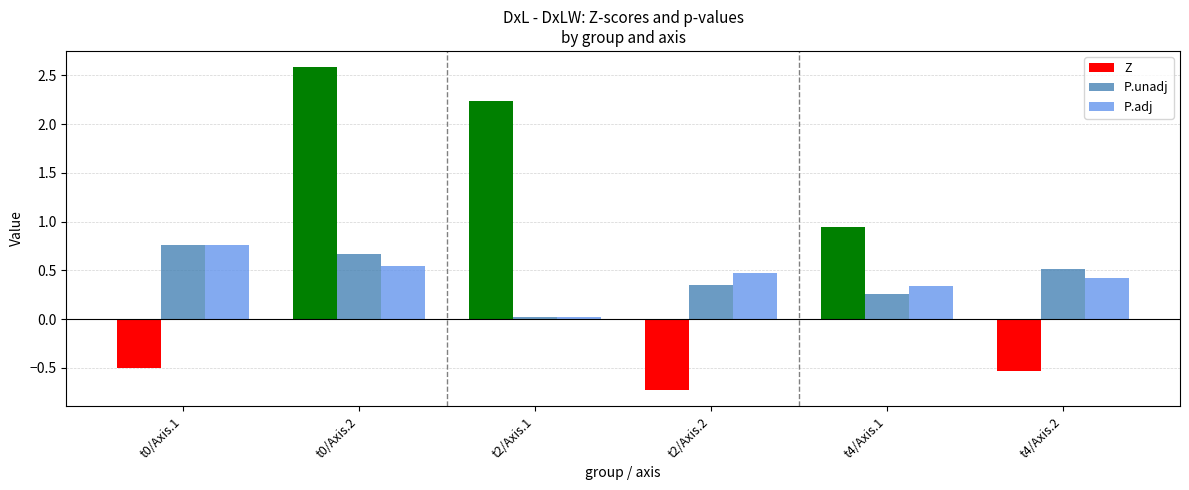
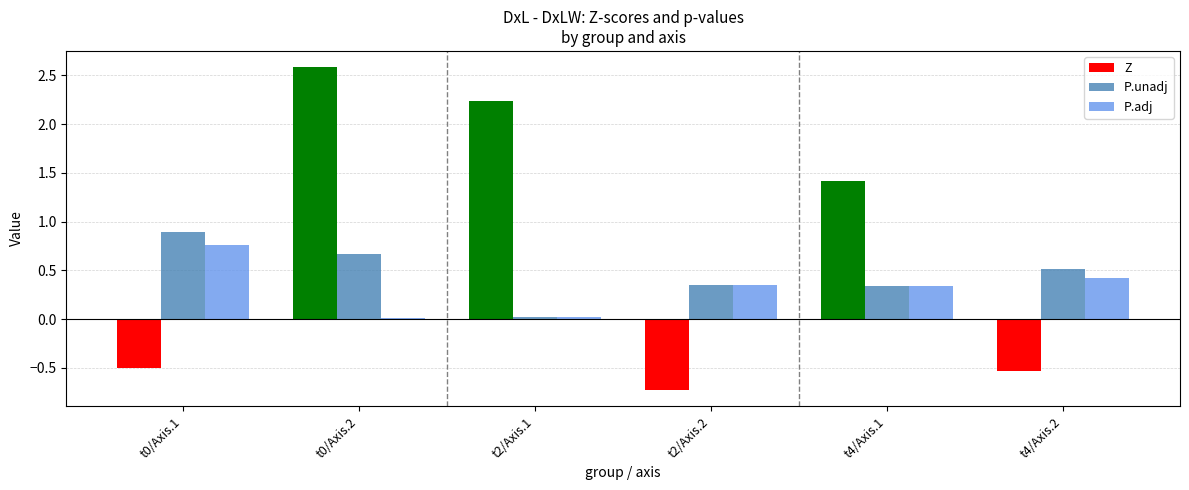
P.unadj, t0/Axis.1: 0.8 -> 0.9
P.adj, t0/Axis.2: 0.5 -> 0.0
P.adj, t2/Axis.2: 0.5 -> 0.4
Z, t4/Axis.1: 0.9 -> 1.4
P.unadj, t4/Axis.1: 0.25 -> 0.34
